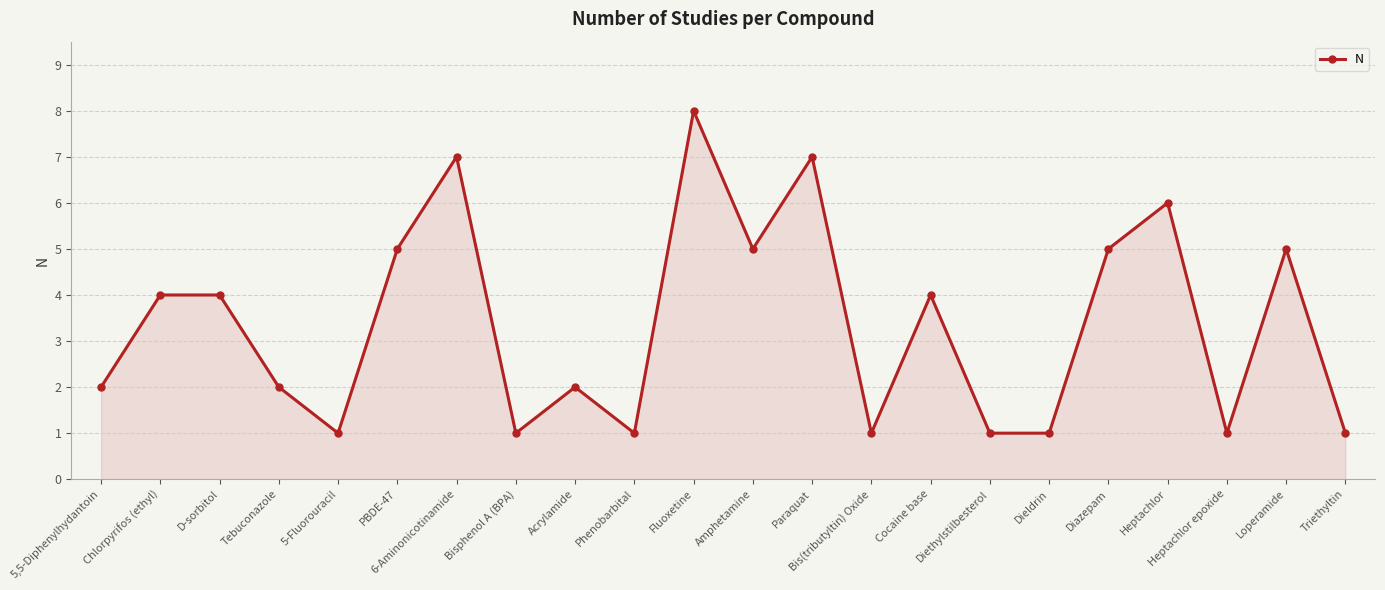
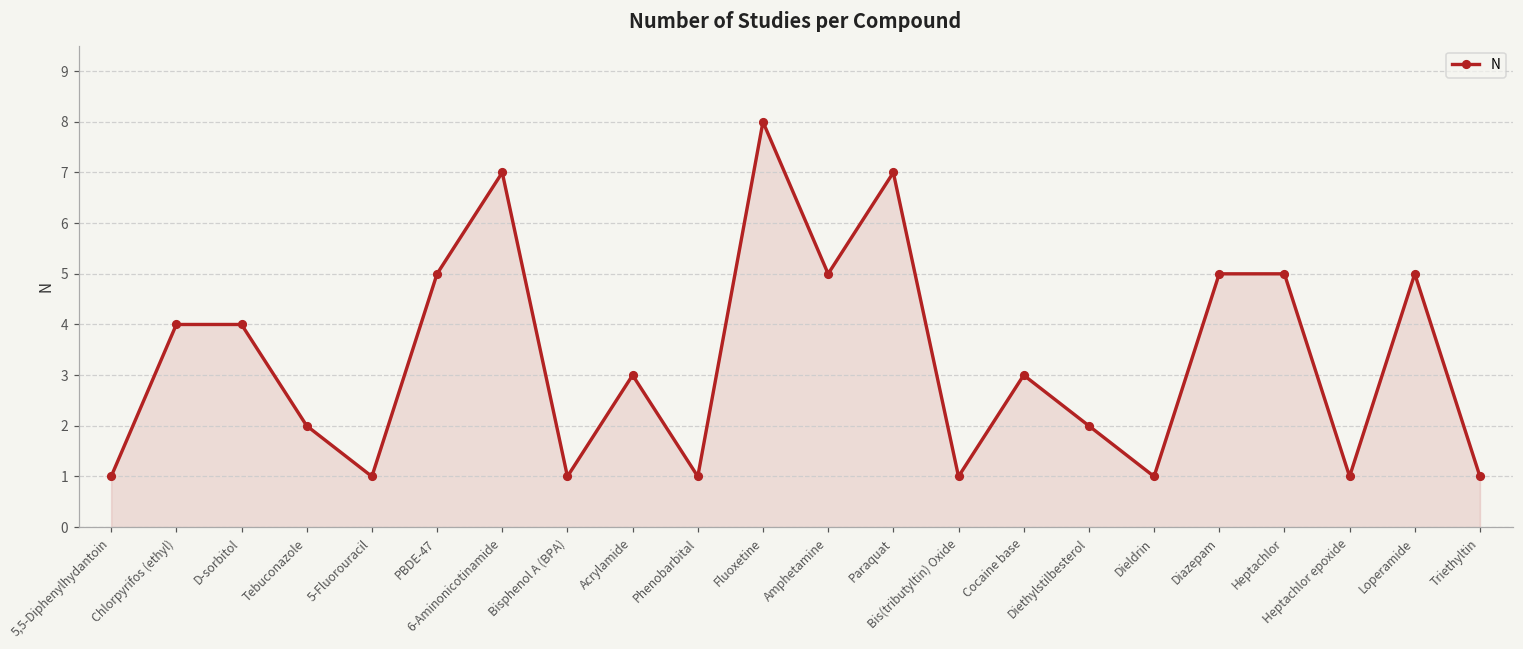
5,5-Diphenylhydantoin: 2 -> 1
Acrylamide: 2 -> 3
Cocaine base: 4 -> 3
Diethylstilbesterol: 1 -> 2
Heptachlor: 6 -> 5
